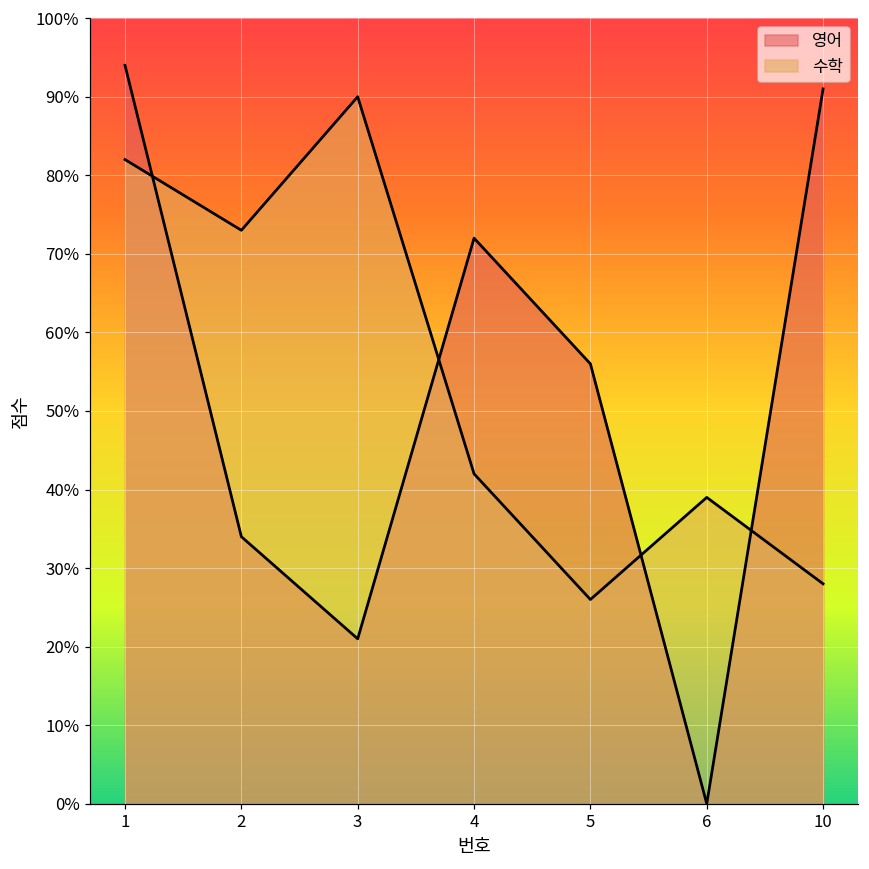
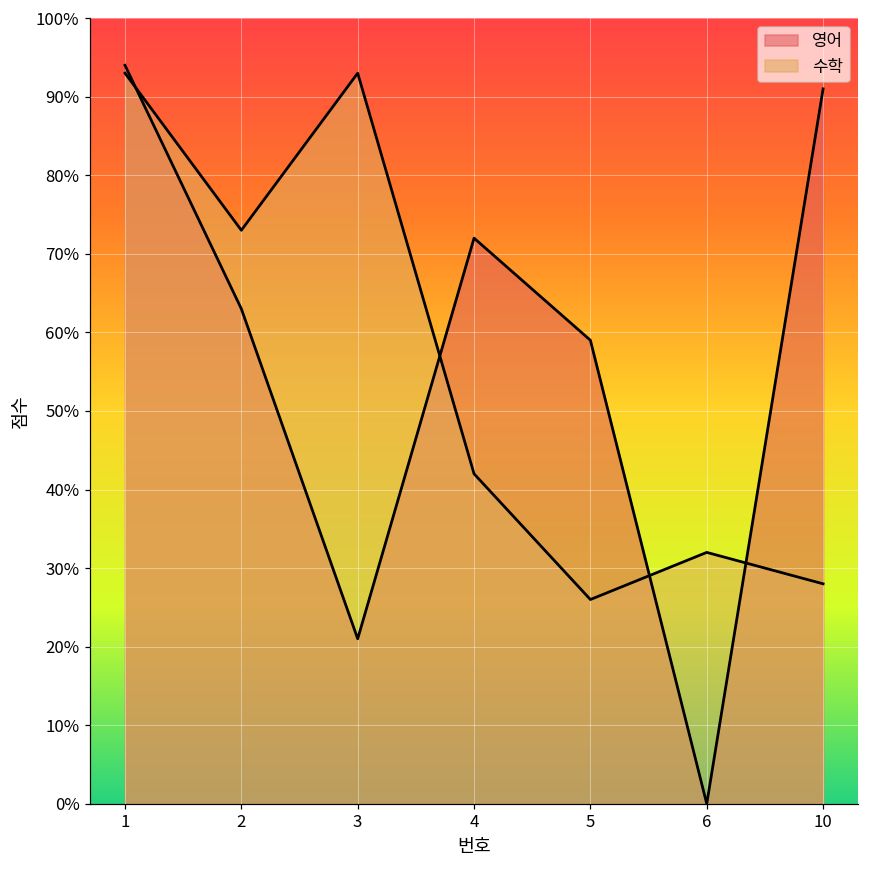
수학, 1: 82% -> 93%
영어, 2: 34% -> 63%
수학, 3: 90% -> 93%
영어, 5: 56% -> 59%
수학, 6: 39% -> 32%
